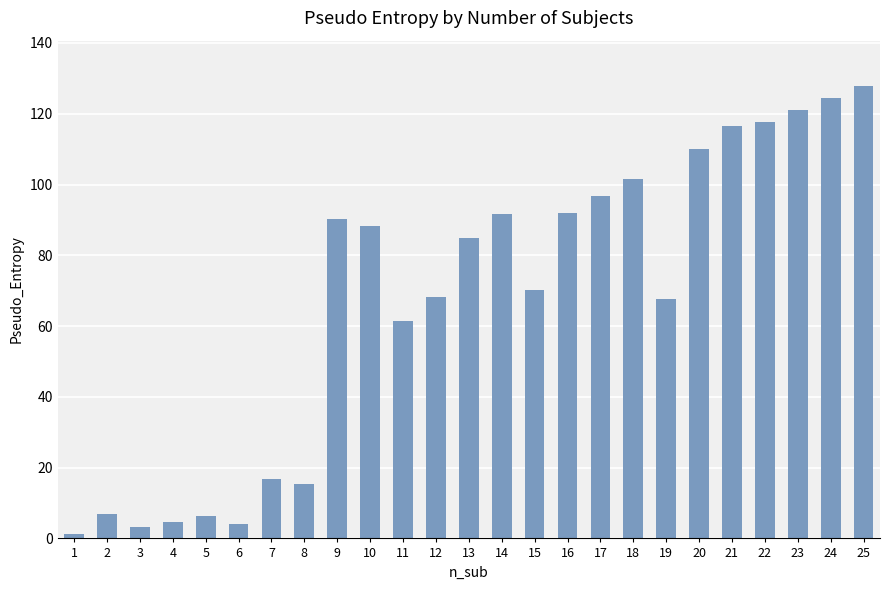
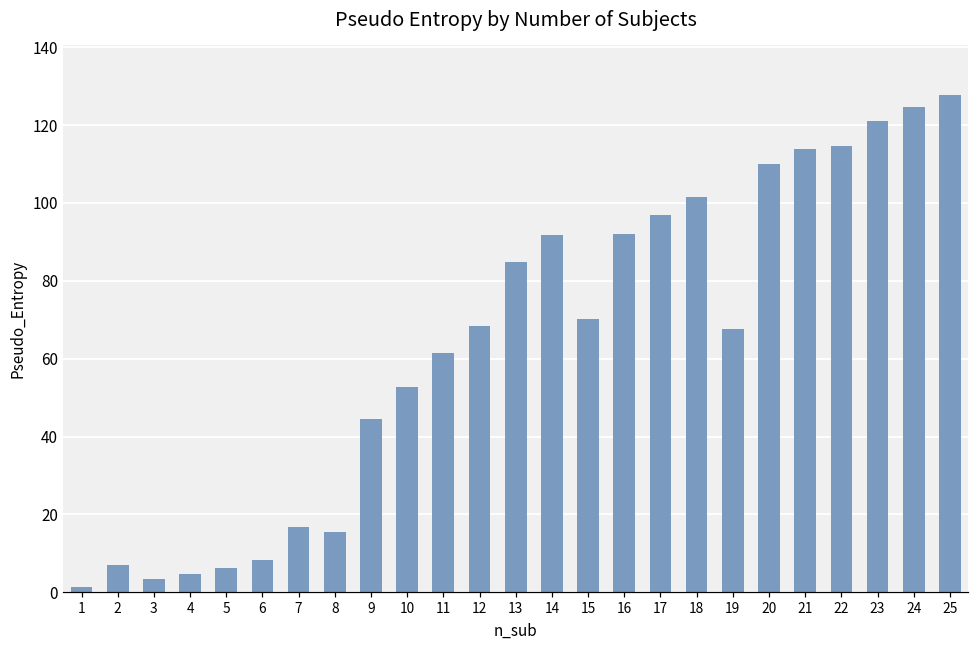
6: 4 -> 8
9: 90 -> 45
10: 88 -> 53
21: 116 -> 114
22: 118 -> 115
